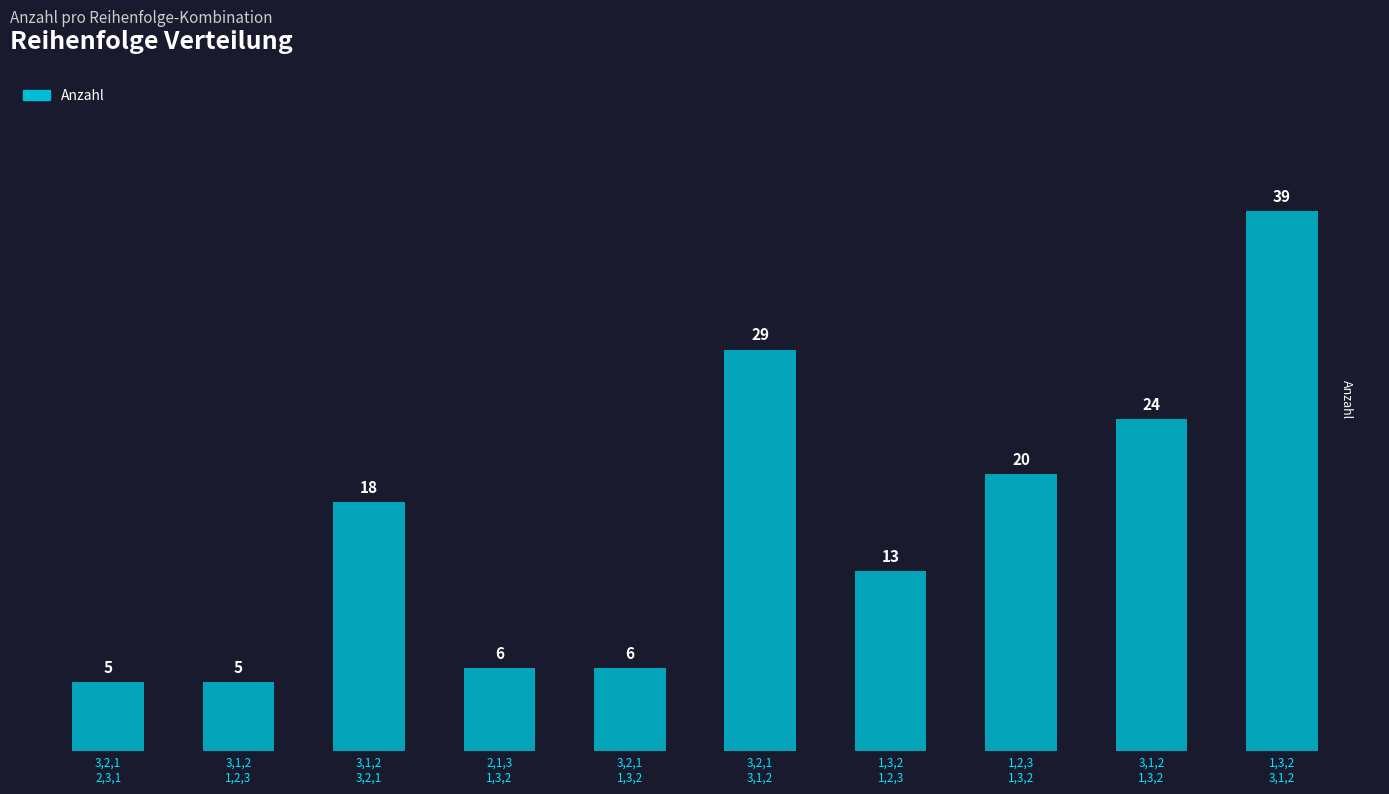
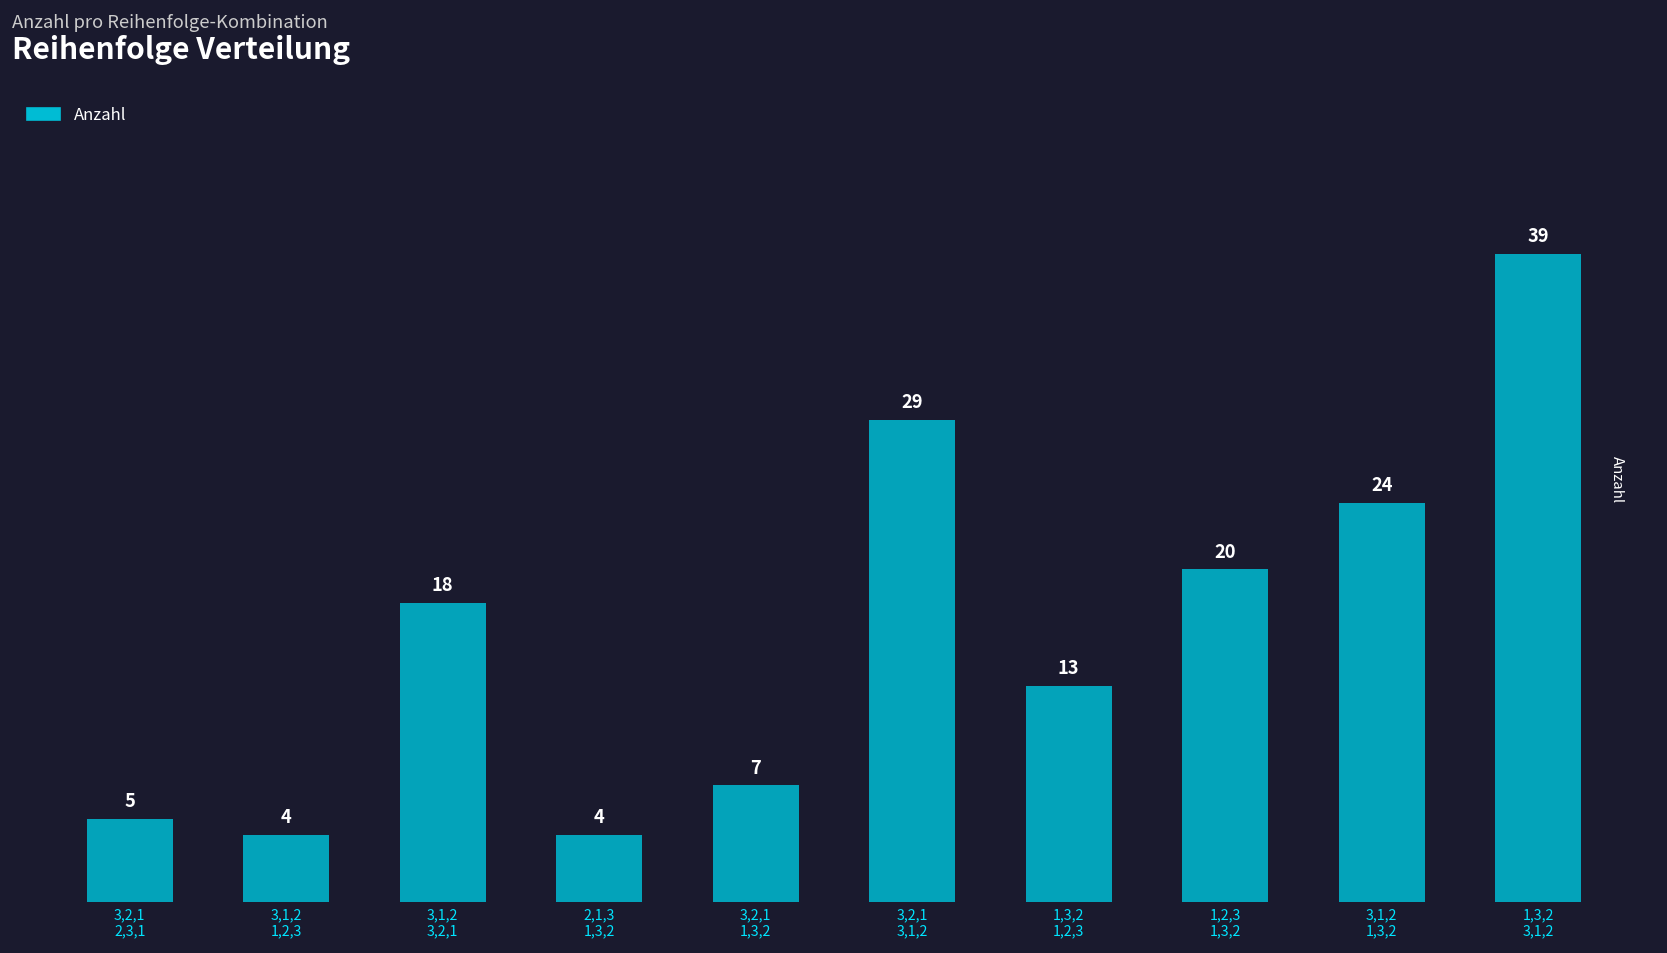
3,1,2 1,2,3: 5 -> 4
2,1,3 1,3,2: 6 -> 4
3,2,1 1,3,2: 6 -> 7
